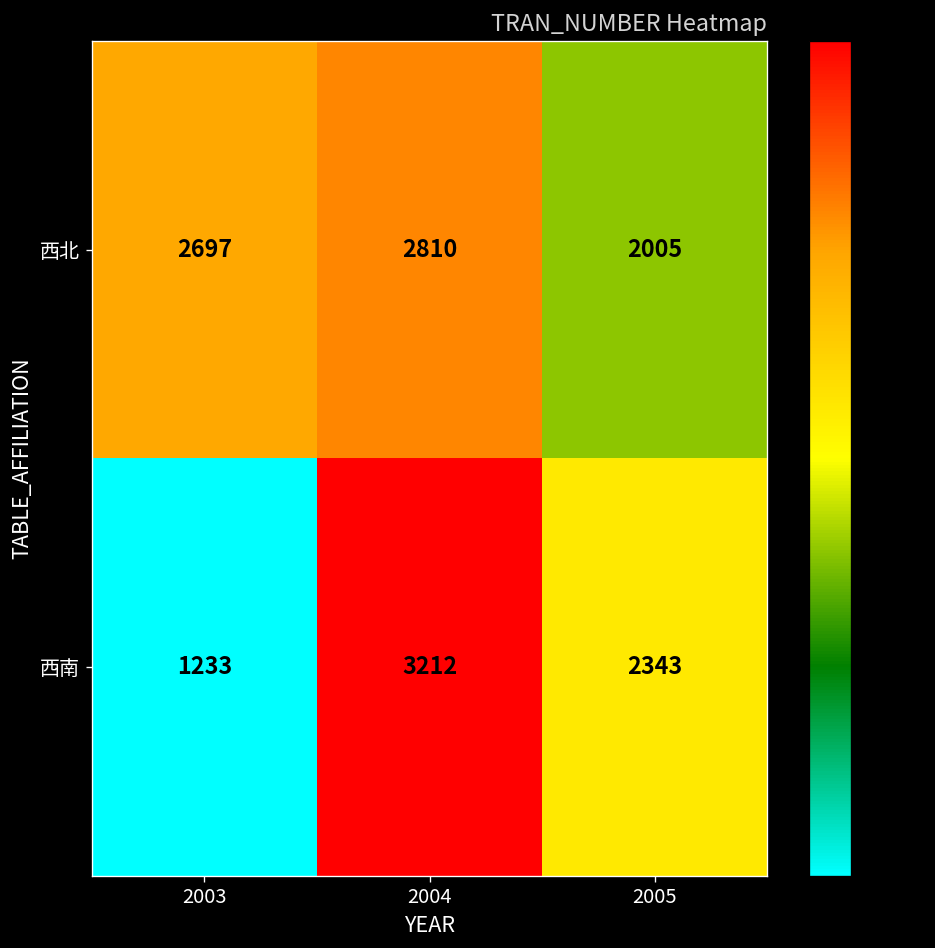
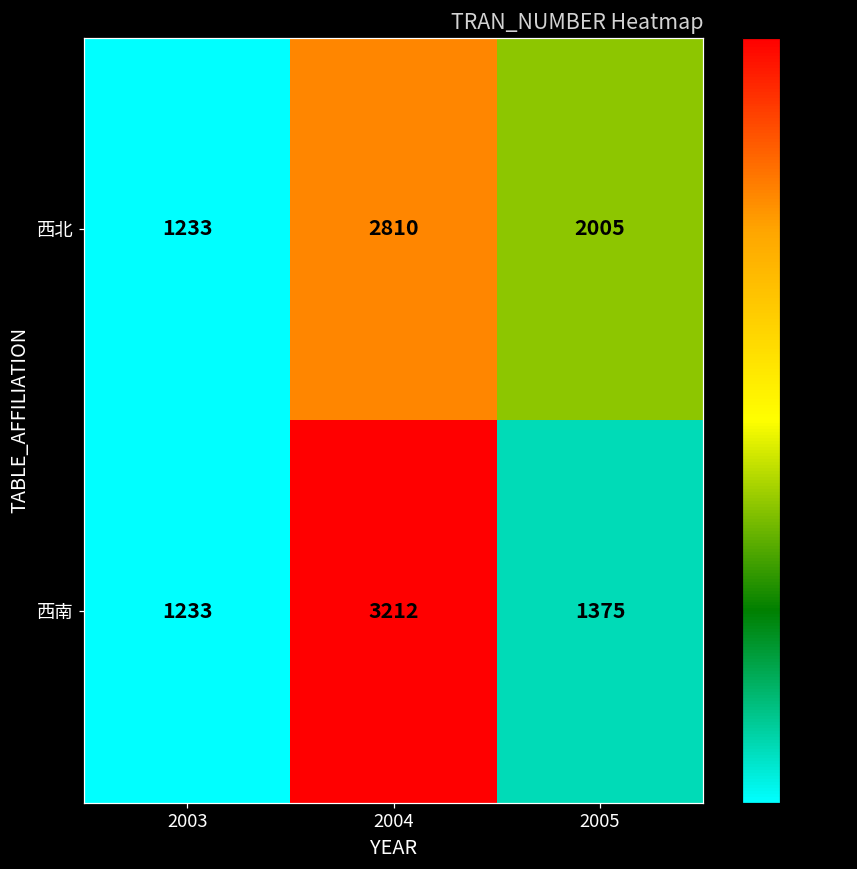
西北, 2003: 2697 -> 1233
西南, 2005: 2343 -> 1375
